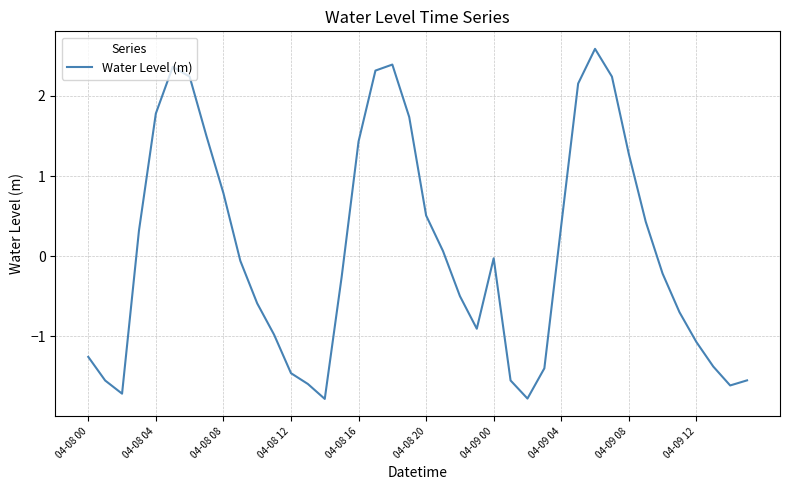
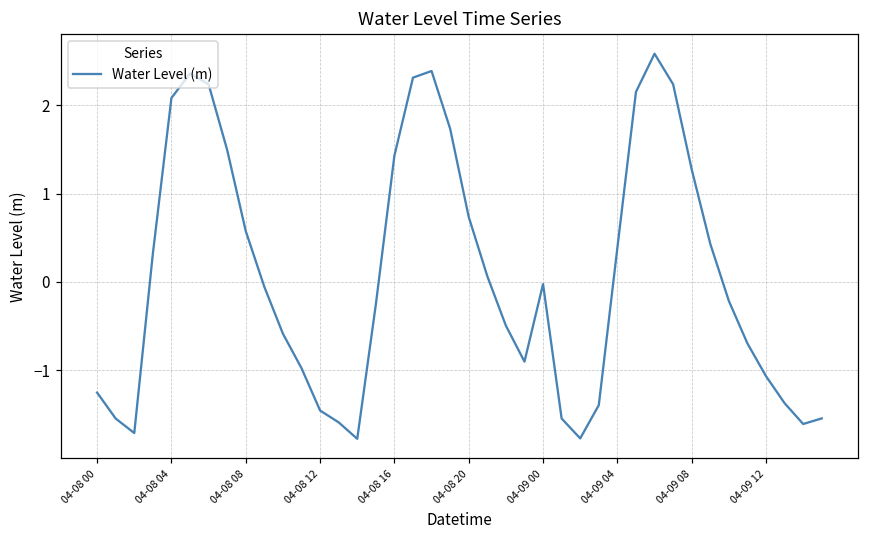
04-08 04: 1.8 -> 2.1
04-08 08: 0.8 -> 0.6
04-08 20: 0.5 -> 0.7
